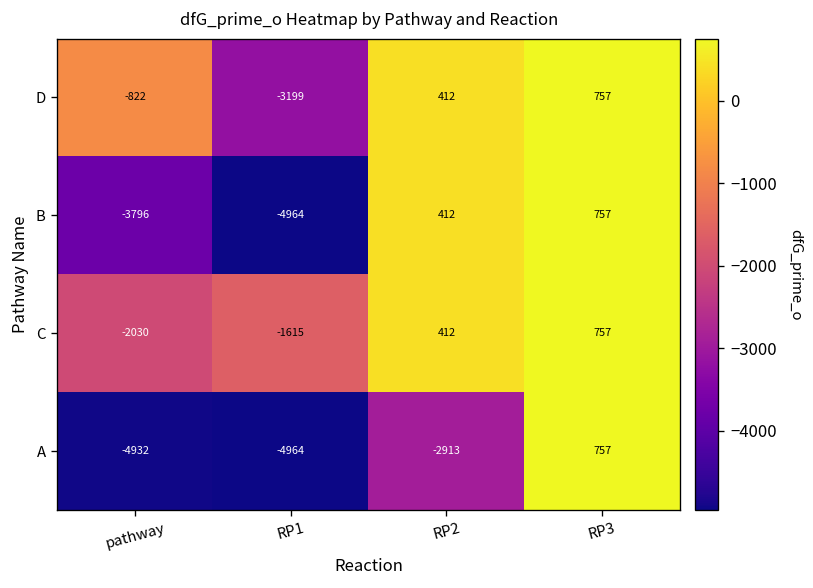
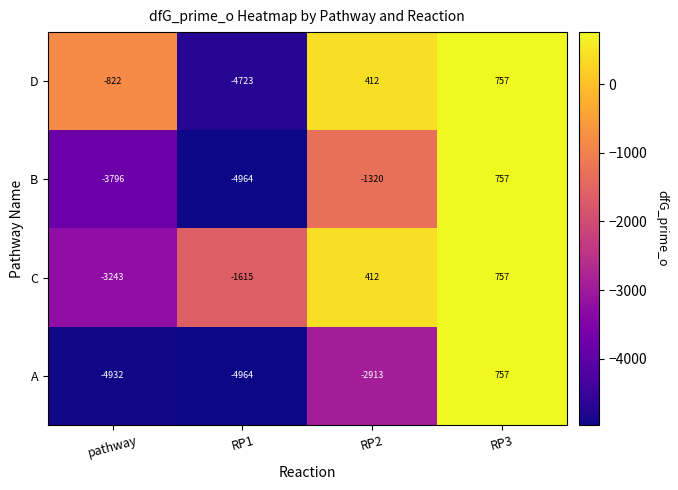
D, RP1: -3199 -> -4723
B, RP2: 412 -> -1320
C, pathway: -2030 -> -3243
